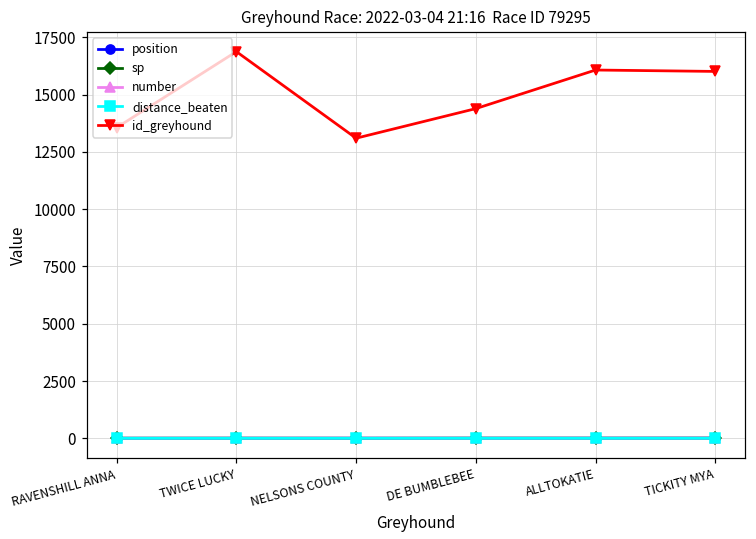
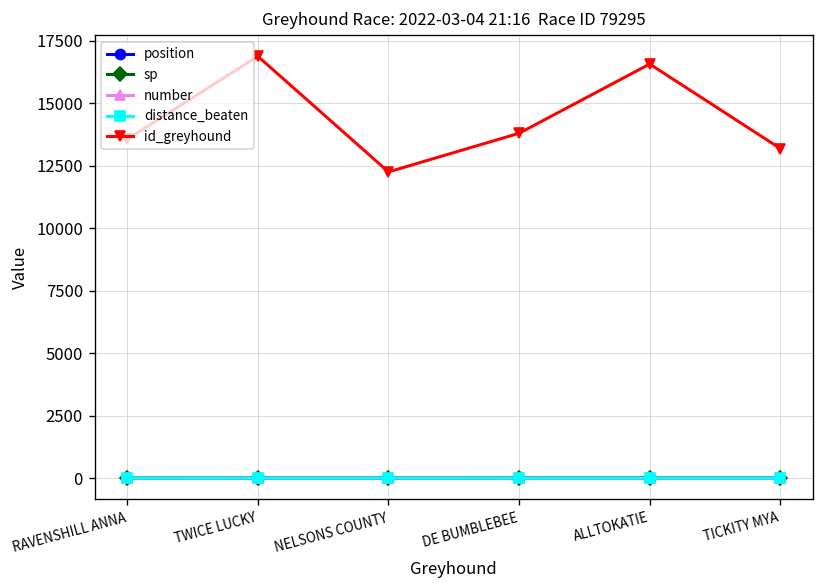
id_greyhound, NELSONS COUNTY: 13100 -> 12300
id_greyhound, DE BUMBLEBEE: 14400 -> 13800
id_greyhound, ALLTOKATIE: 16100 -> 16600
id_greyhound, TICKITY MYA: 16000 -> 13200
